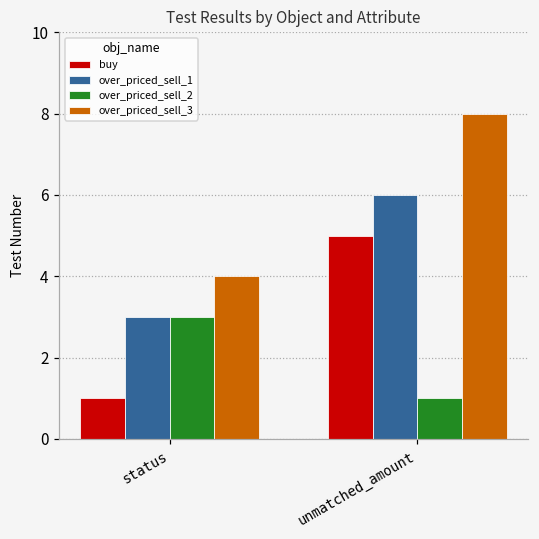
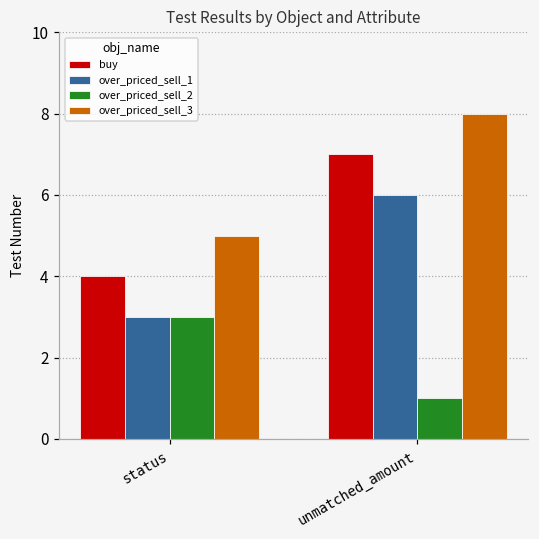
buy, status: 1 -> 4
over_priced_sell_3, status: 4 -> 5
buy, unmatched_amount: 5 -> 7
